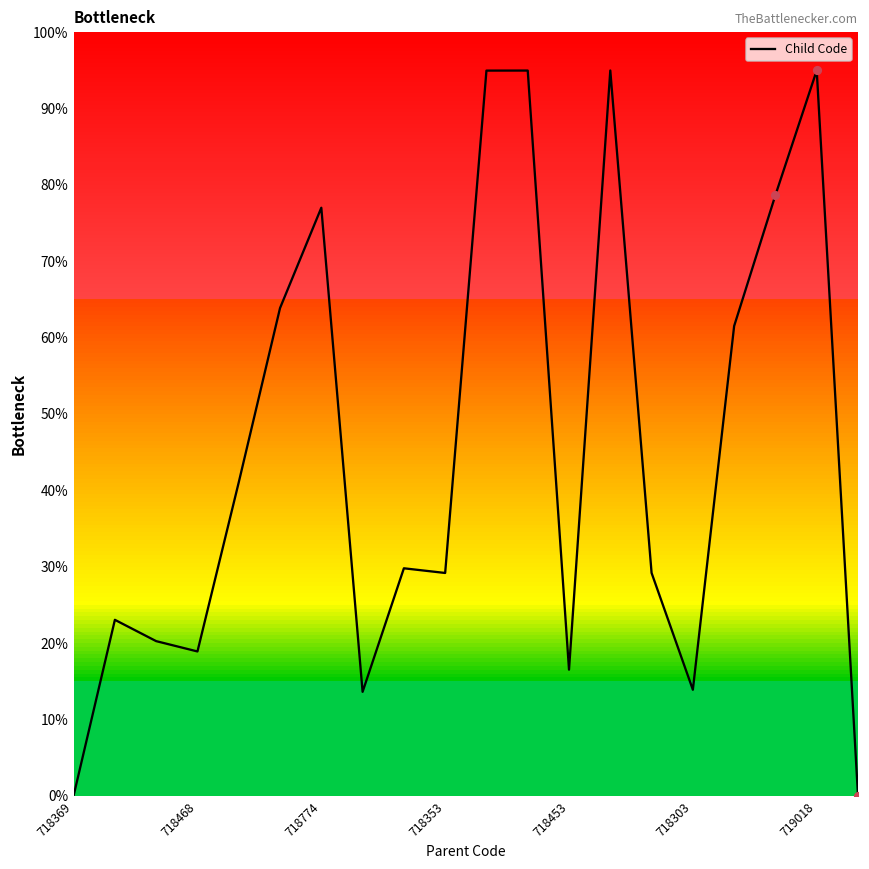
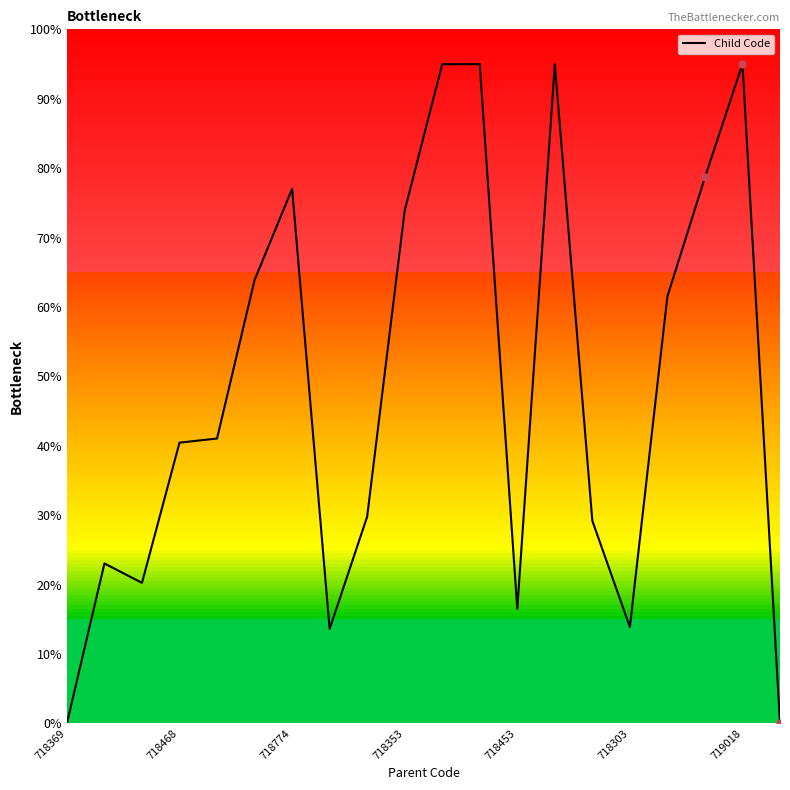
Child Code, 718468: 19% -> 40%
Child Code, 718353: 29% -> 74%
